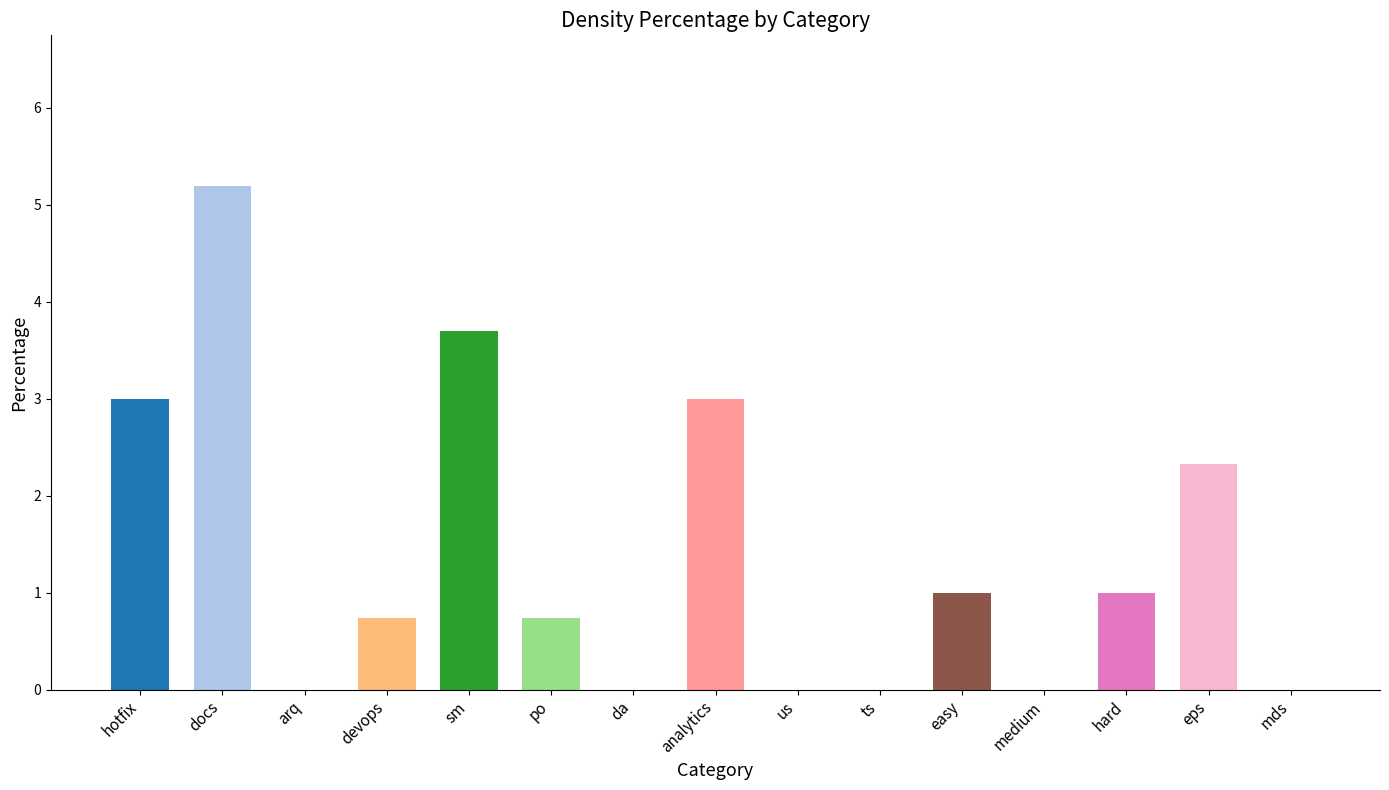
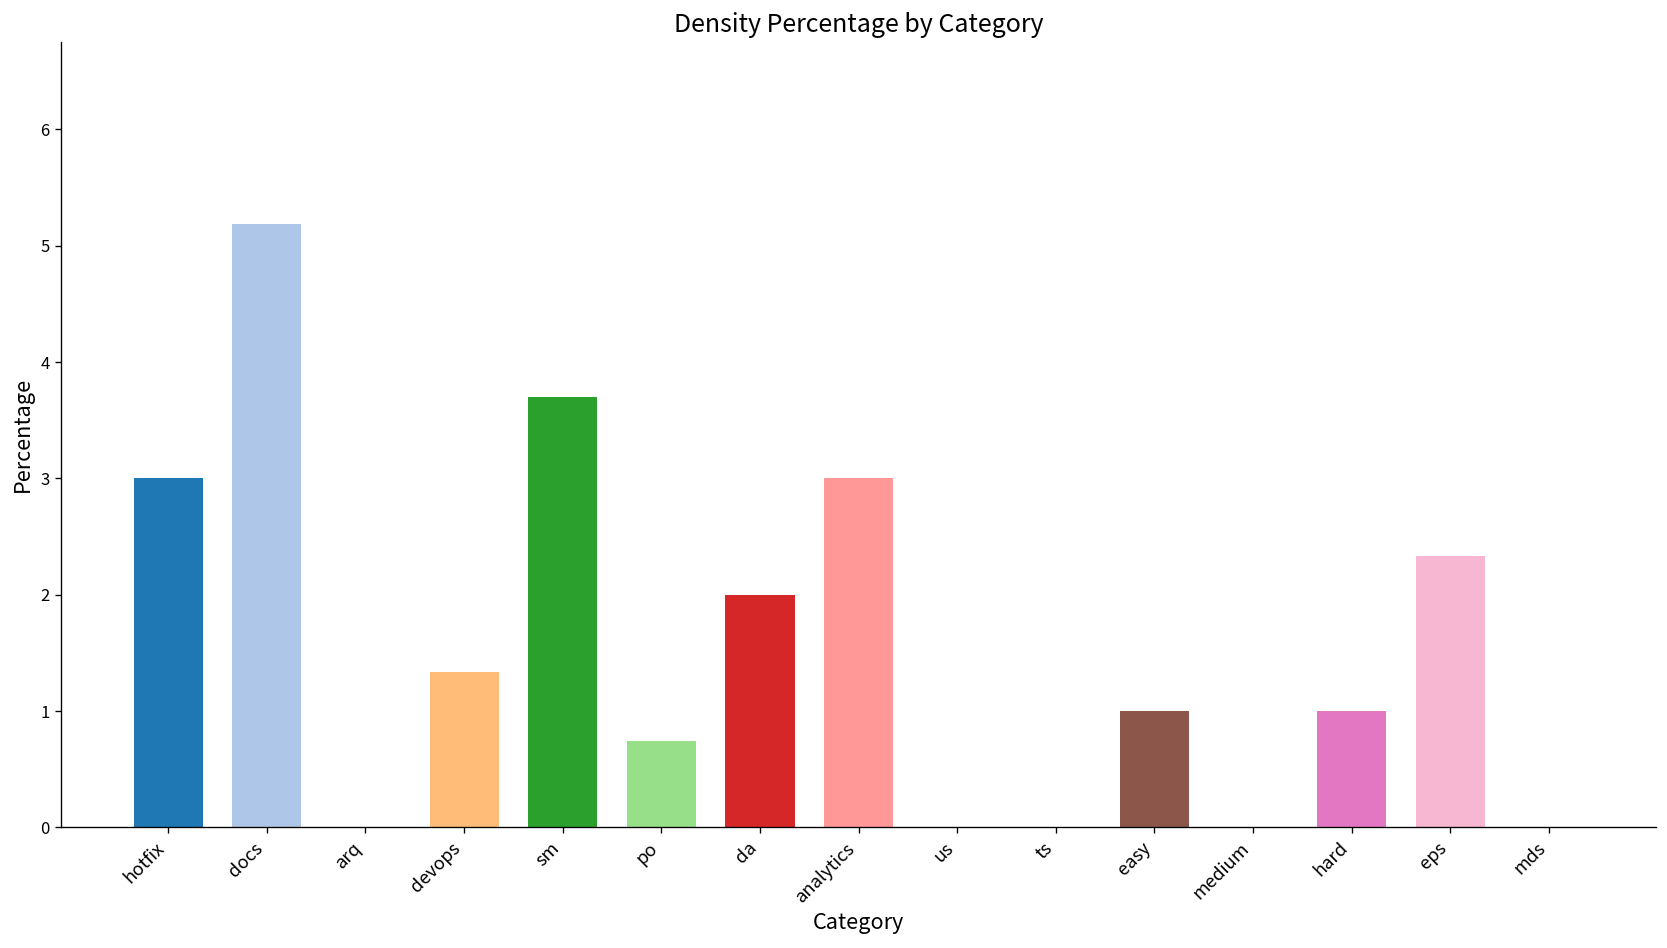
devops: 0.7 -> 1.3
da: 0 -> 2
